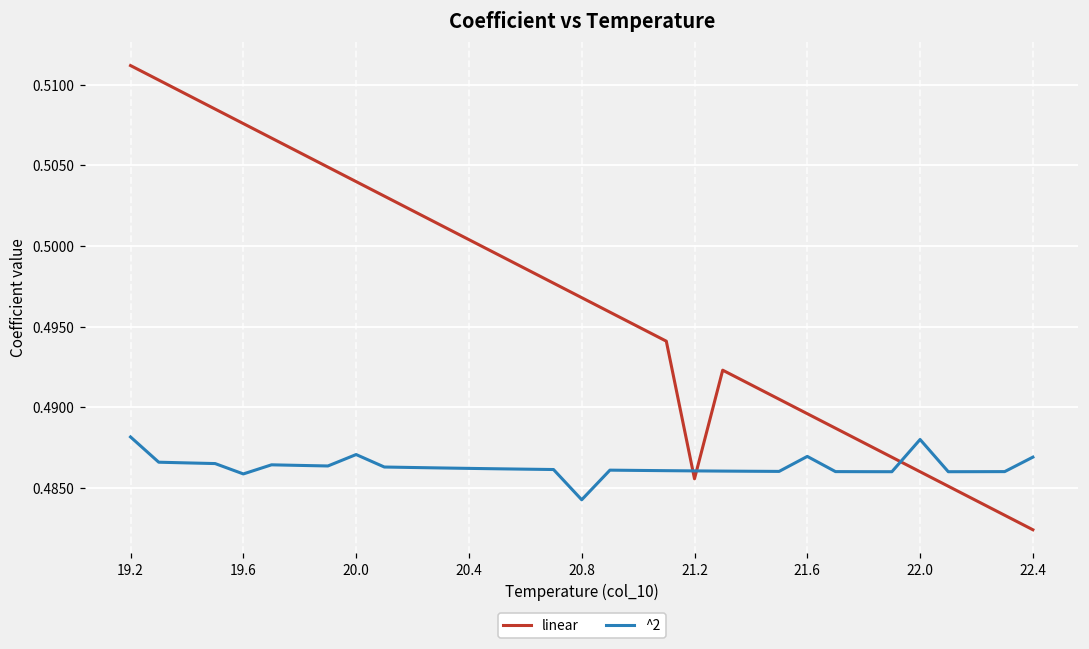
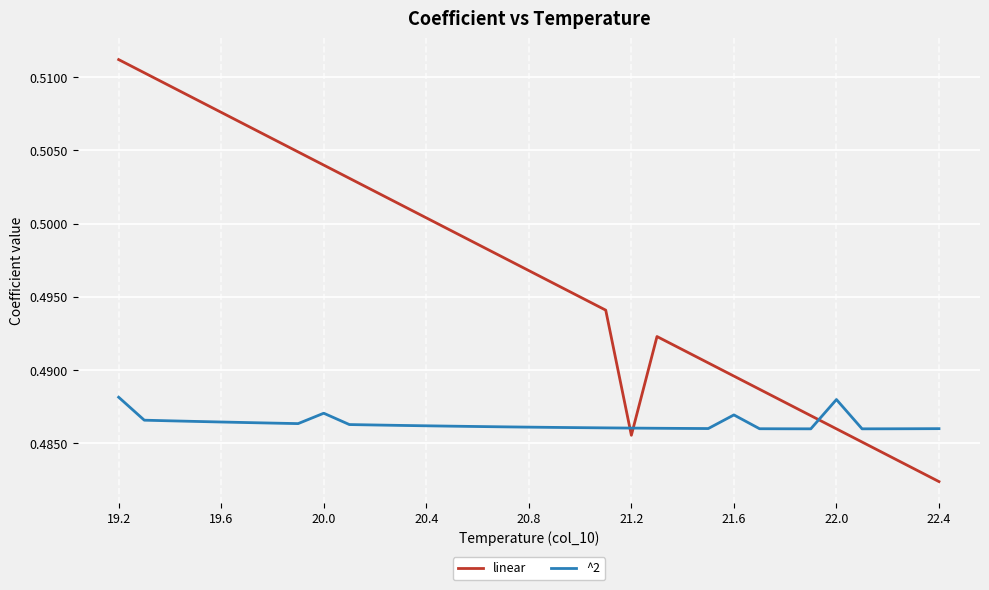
^2, 19.6: 0.4859 -> 0.4865
^2, 20.8: 0.4843 -> 0.4861
^2, 22.4: 0.4869 -> 0.4860
